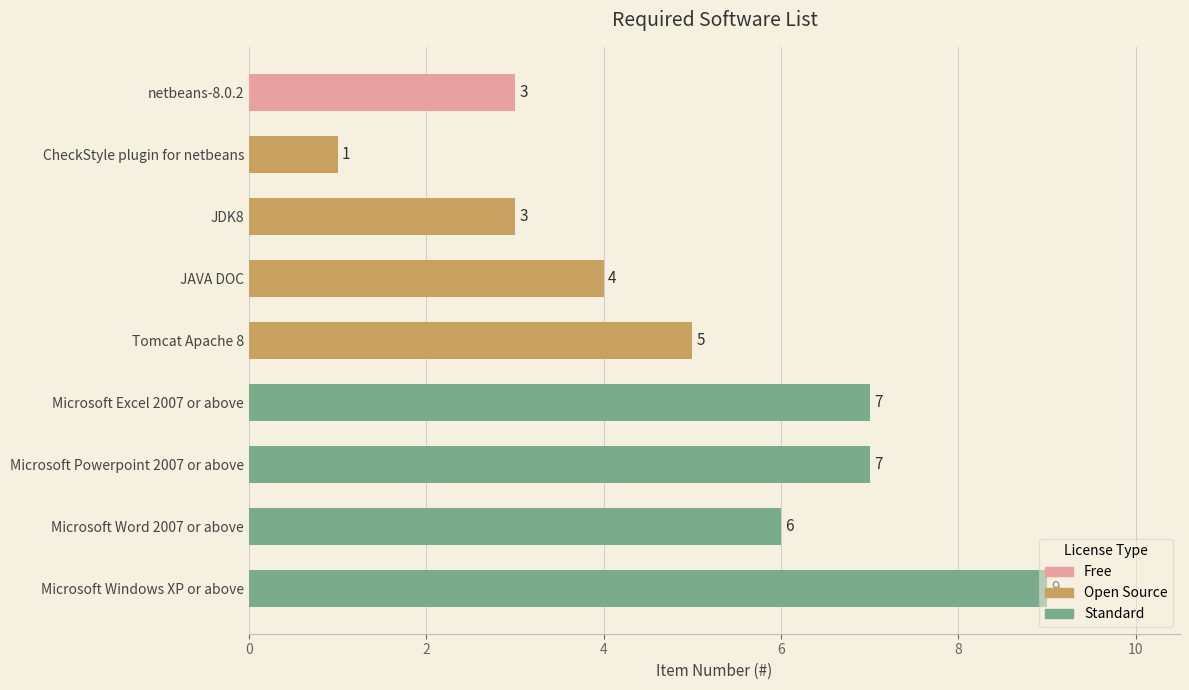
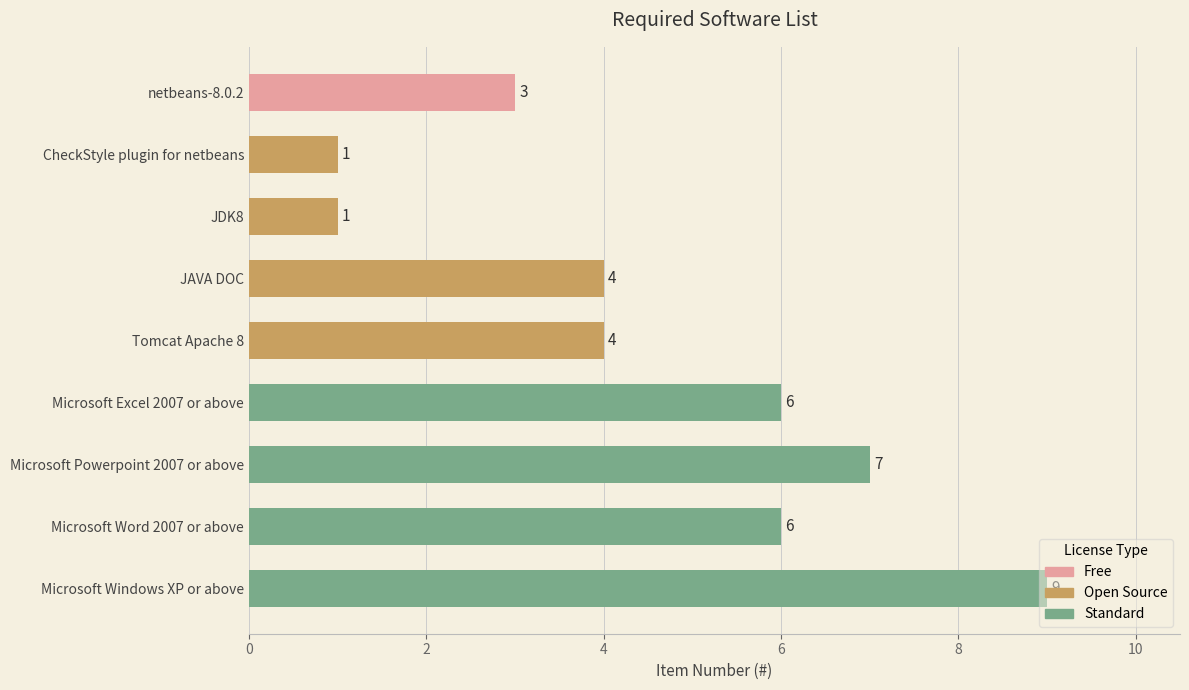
JDK8: 3 -> 1
Tomcat Apache 8: 5 -> 4
Microsoft Excel 2007 or above: 7 -> 6
